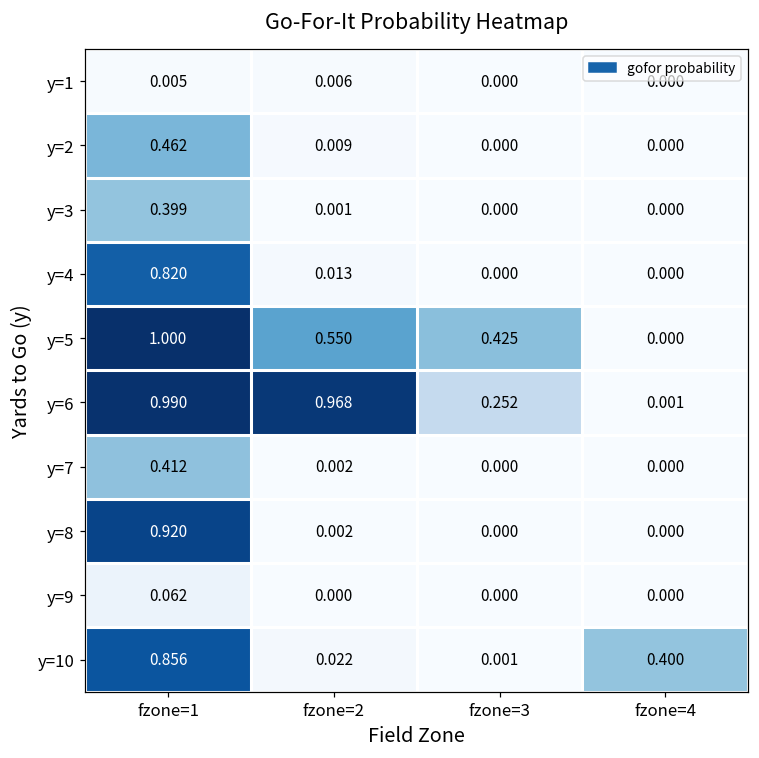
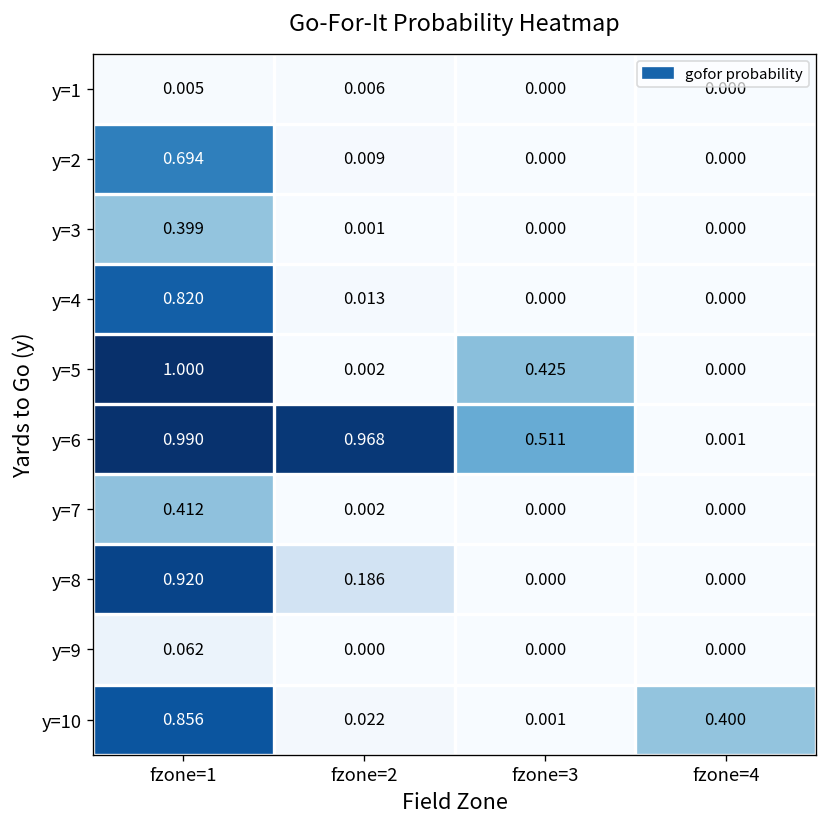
y=2, fzone=1: 0.462 -> 0.694
y=5, fzone=2: 0.550 -> 0.002
y=6, fzone=3: 0.252 -> 0.511
y=8, fzone=2: 0.002 -> 0.186
